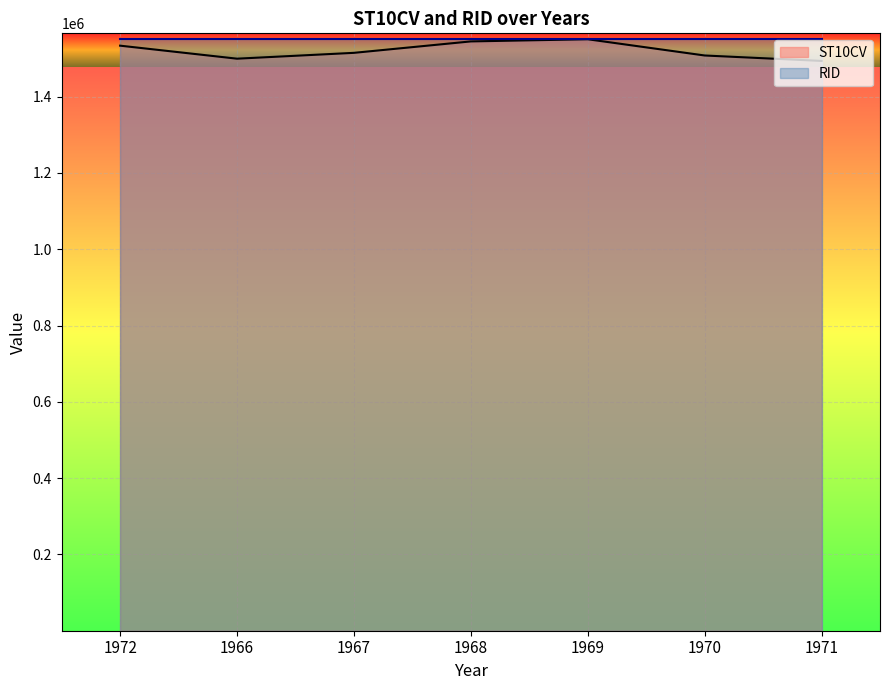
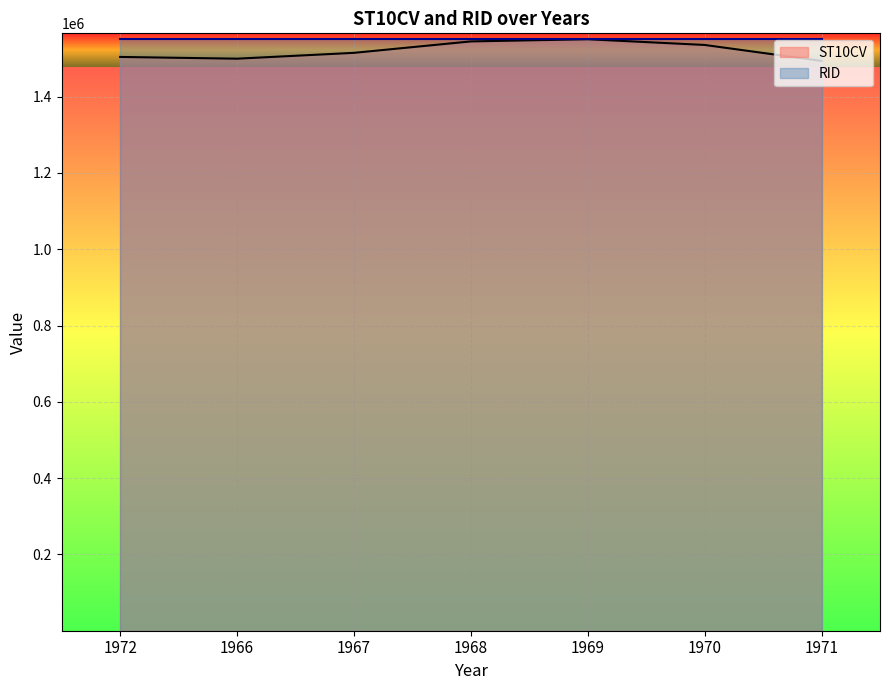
ST10CV, 1972: 1530000 -> 1500000
ST10CV, 1970: 1510000 -> 1540000
